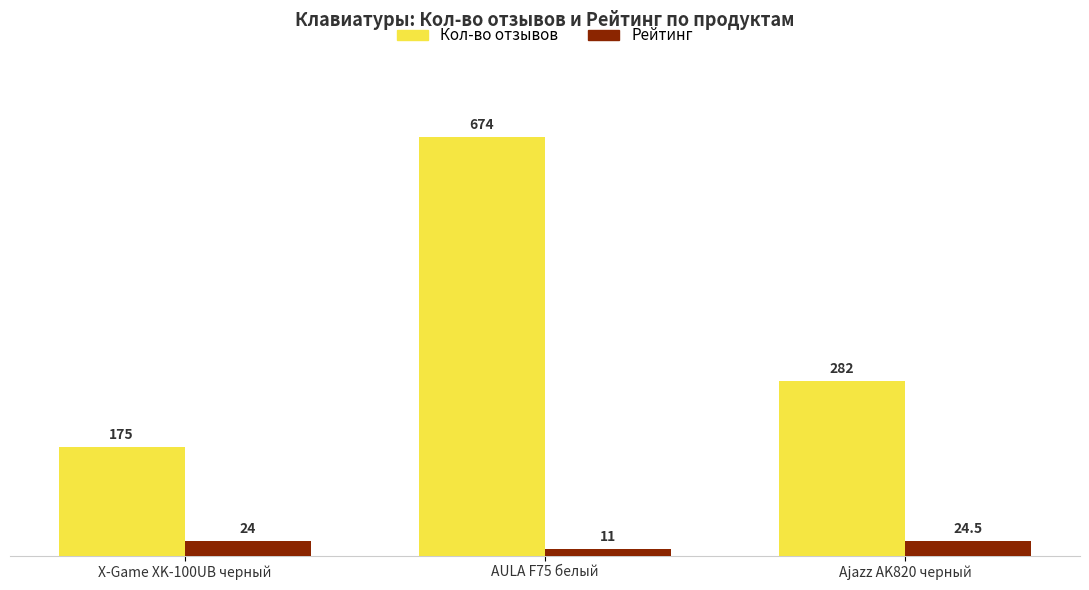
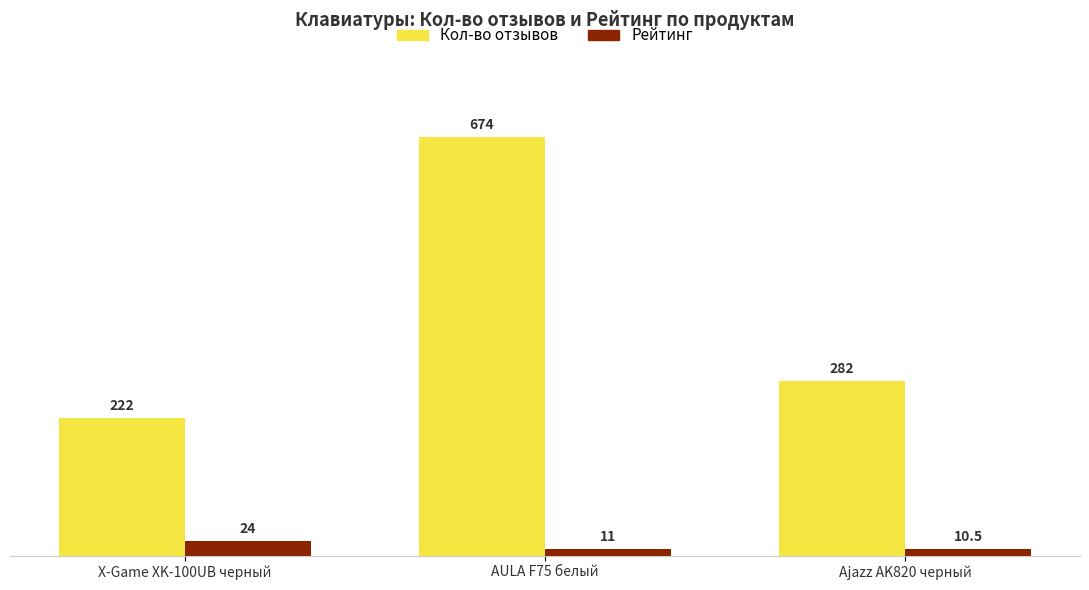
Кол-во отзывов, X-Game XK-100UB черный: 175 -> 222
Рейтинг, Ajazz AK820 черный: 24.5 -> 10.5
